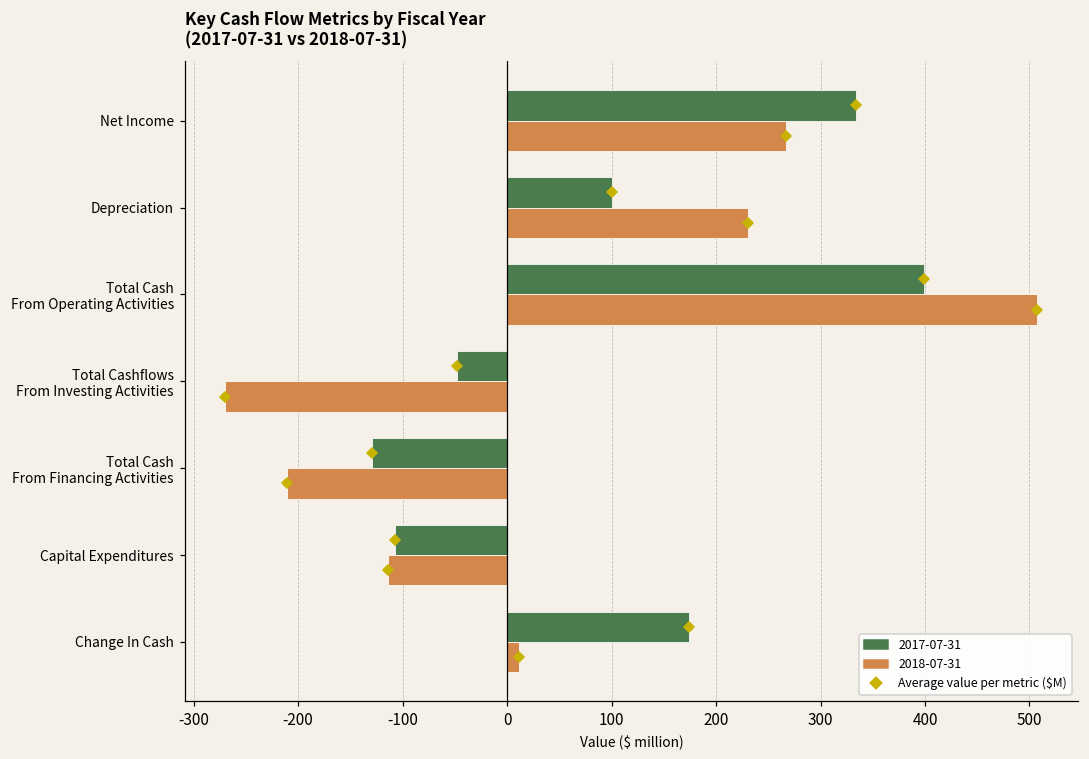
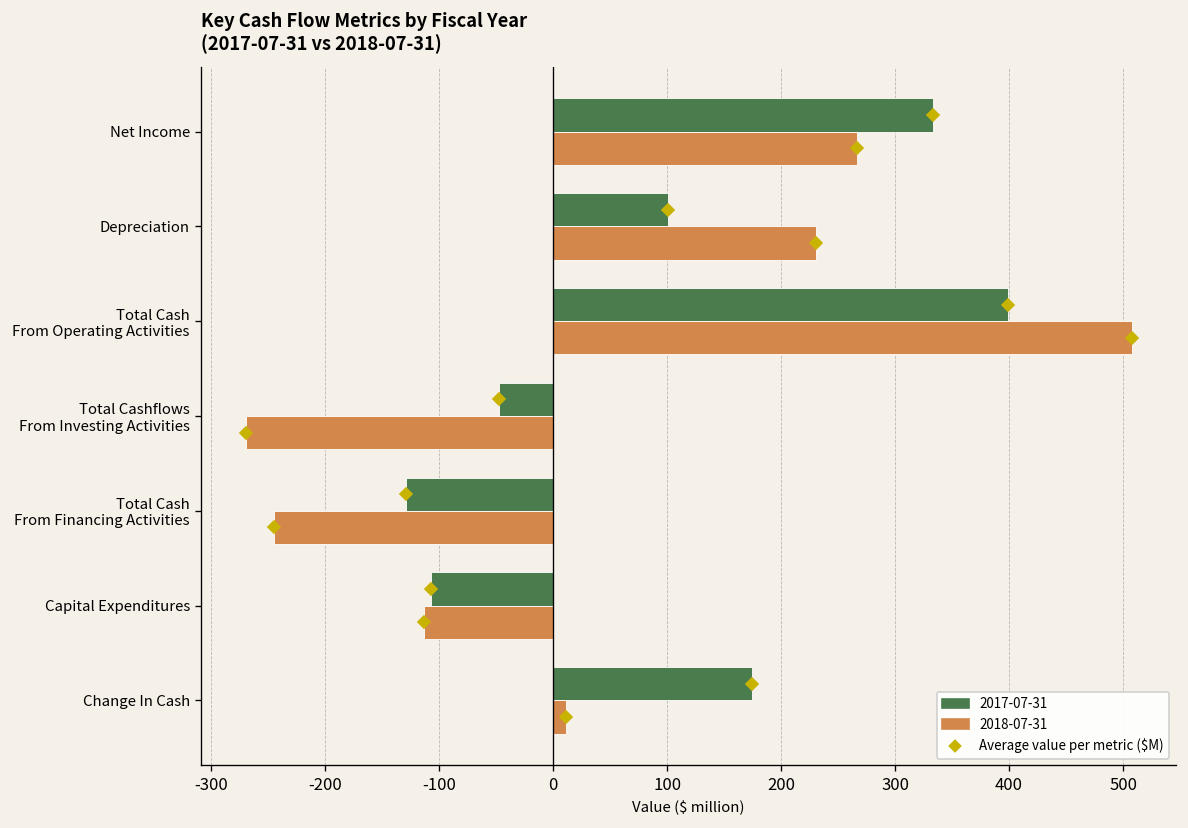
2018-07-31, Total Cash From Financing Activities: -210 -> -240
